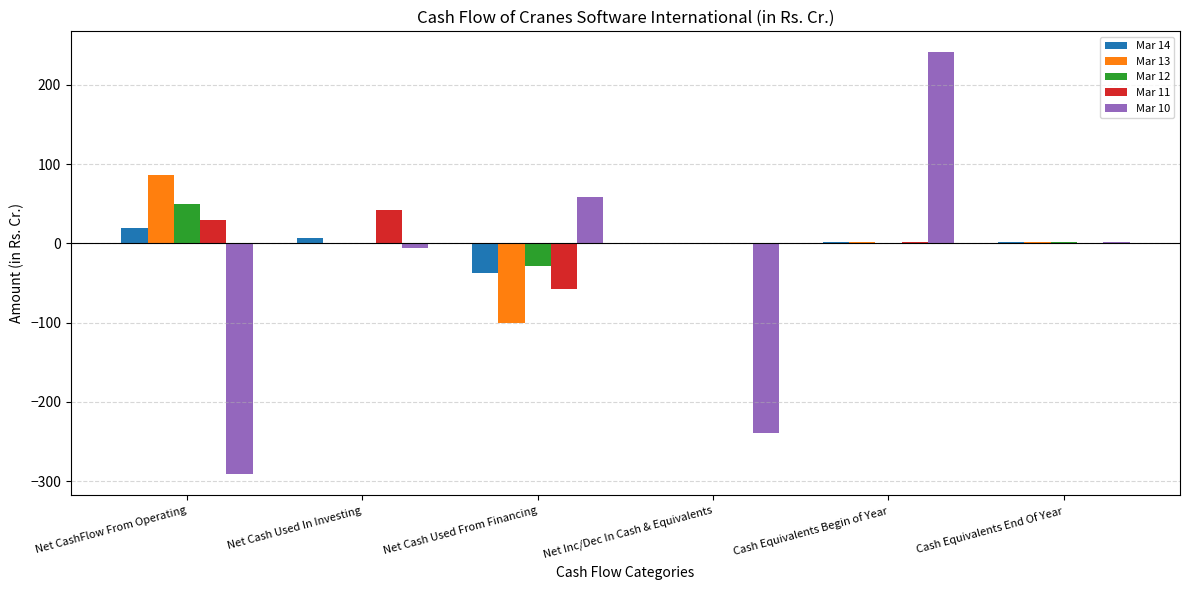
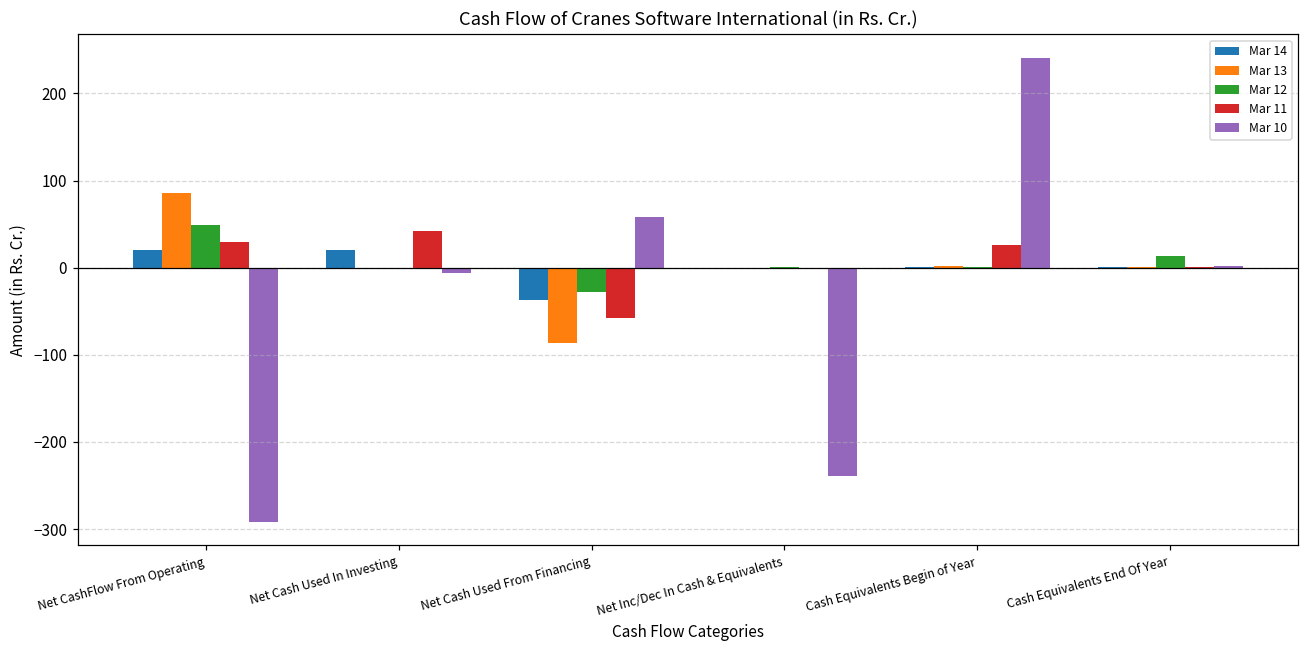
Mar 14, Net Cash Used In Investing: 10 -> 20
Mar 13, Net Cash Used From Financing: -100 -> -90
Mar 11, Cash Equivalents Begin of Year: 0 -> 30
Mar 12, Cash Equivalents End Of Year: 0 -> 10
